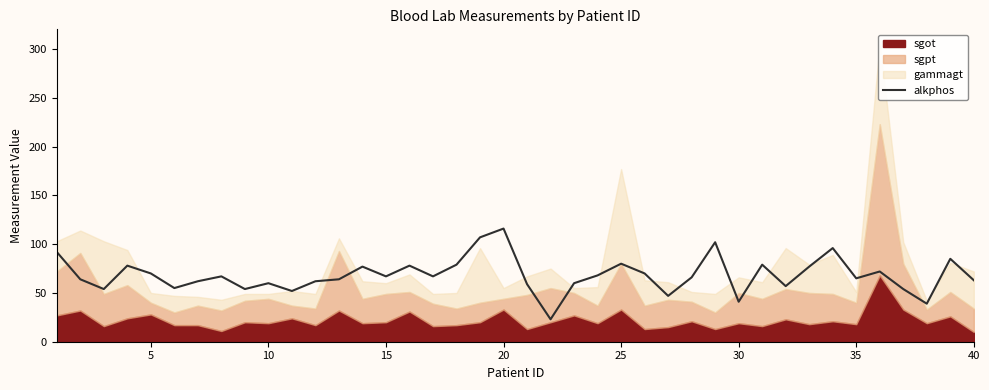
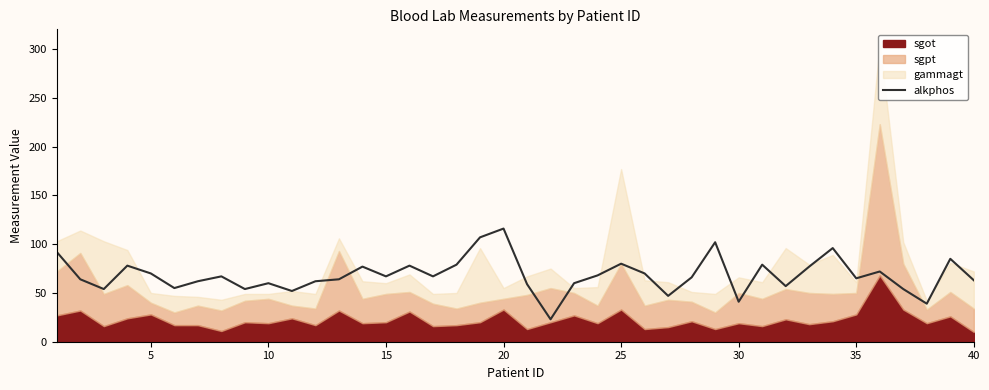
sgot, 35: 20 -> 30
